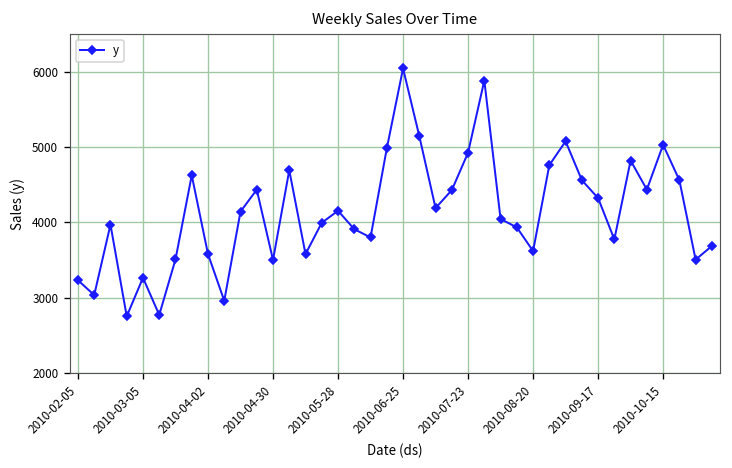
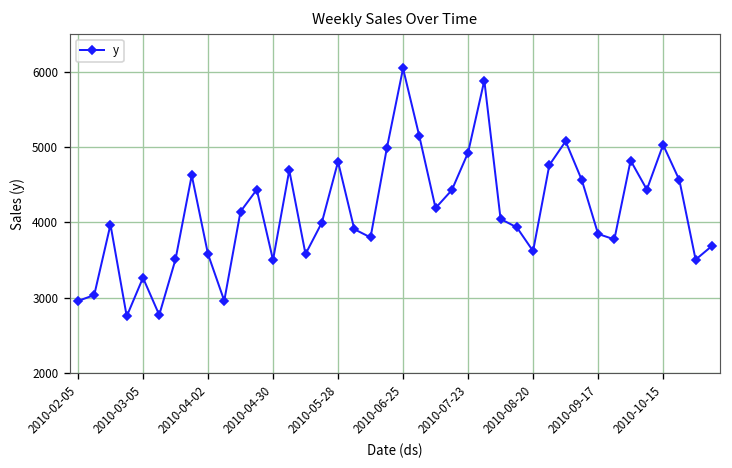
2010-02-05: 3200 -> 3000
2010-05-28: 4200 -> 4800
2010-09-17: 4300 -> 3800
